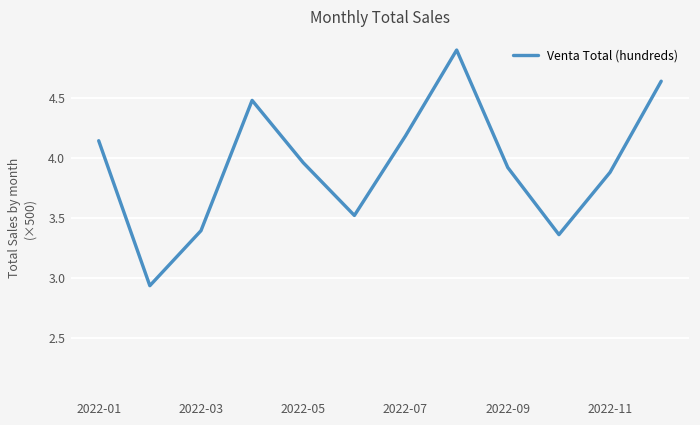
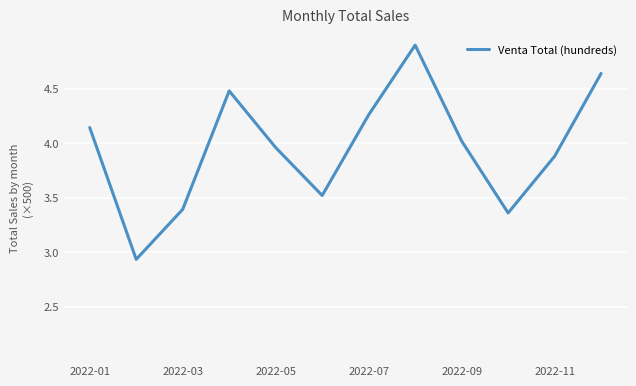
2022-07: 4.18 -> 4.26
2022-09: 3.92 -> 4.02
